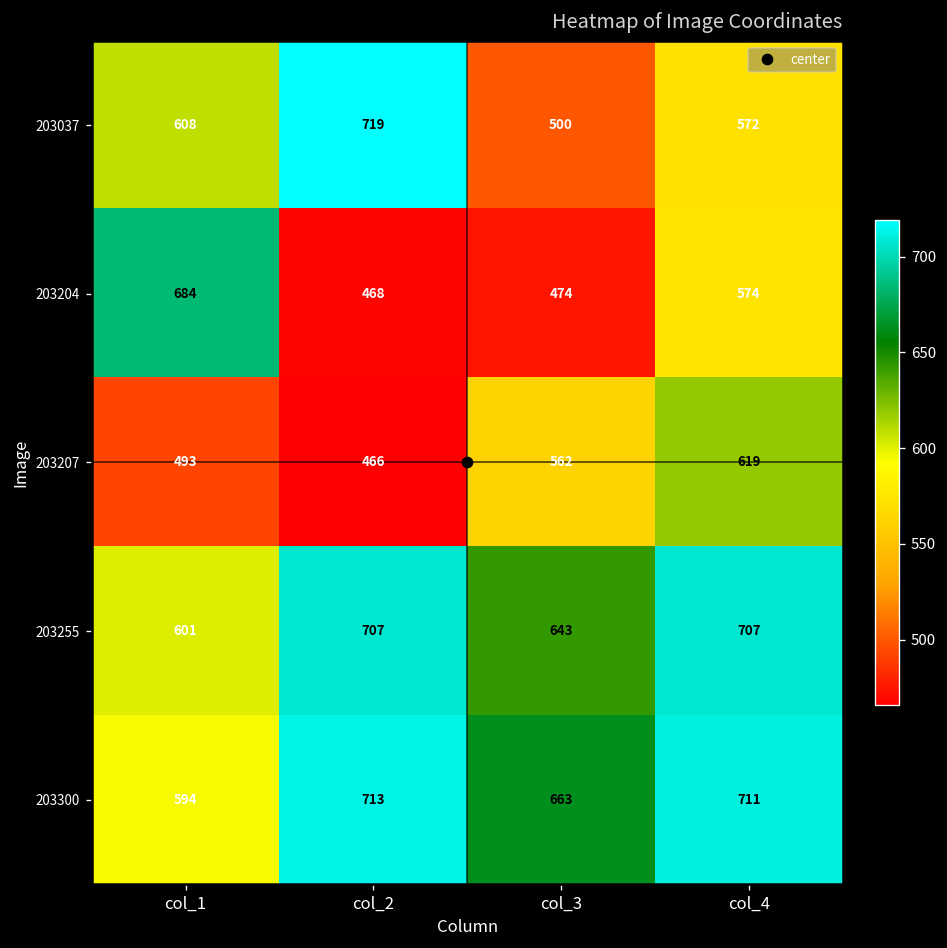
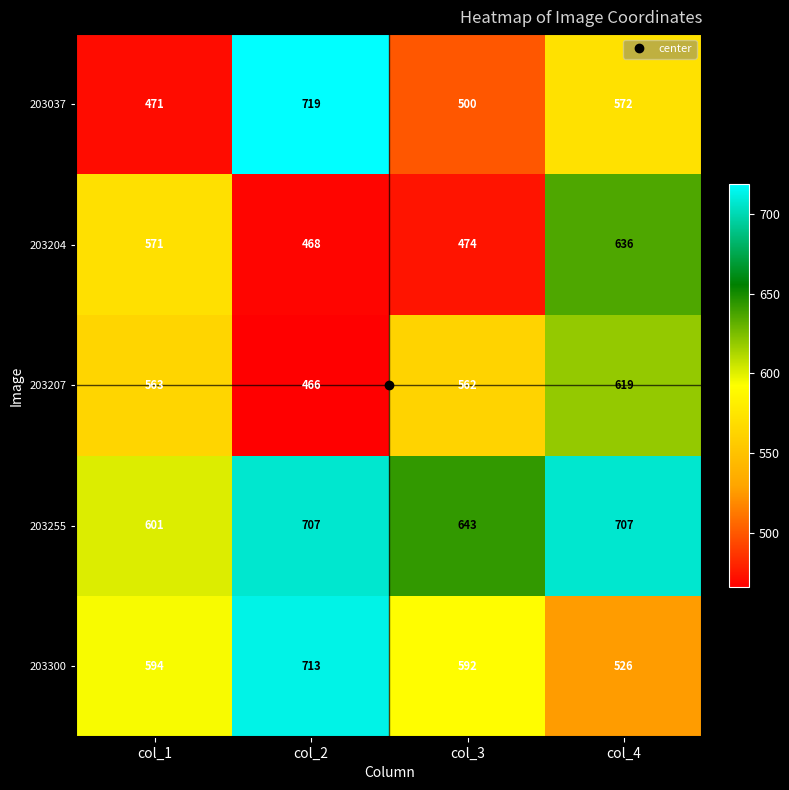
203037, col_1: 608 -> 471
203204, col_1: 684 -> 571
203204, col_4: 574 -> 636
203207, col_1: 493 -> 563
203300, col_3: 663 -> 592
203300, col_4: 711 -> 526
